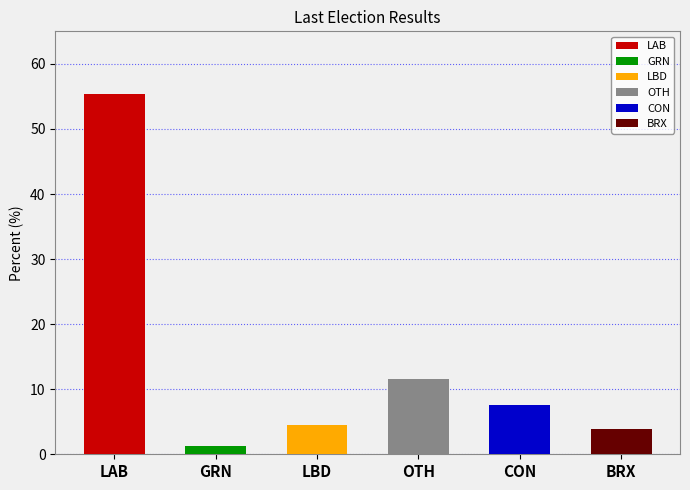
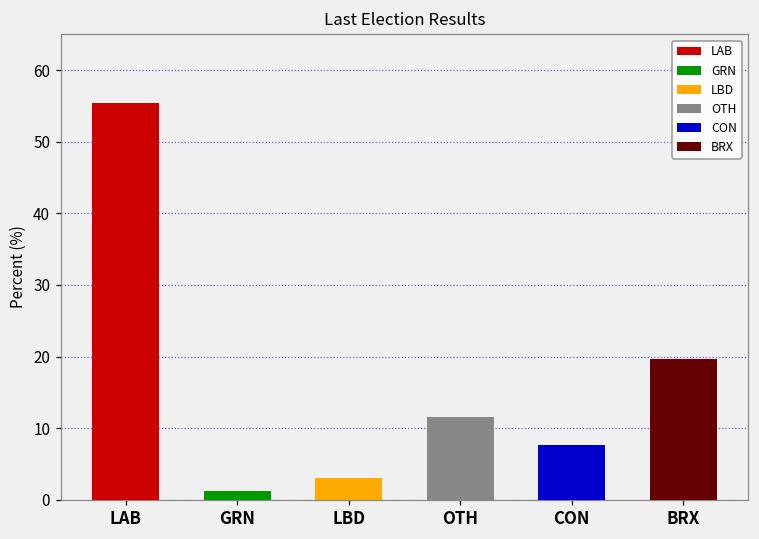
LBD: 5 -> 3
BRX: 4 -> 20
